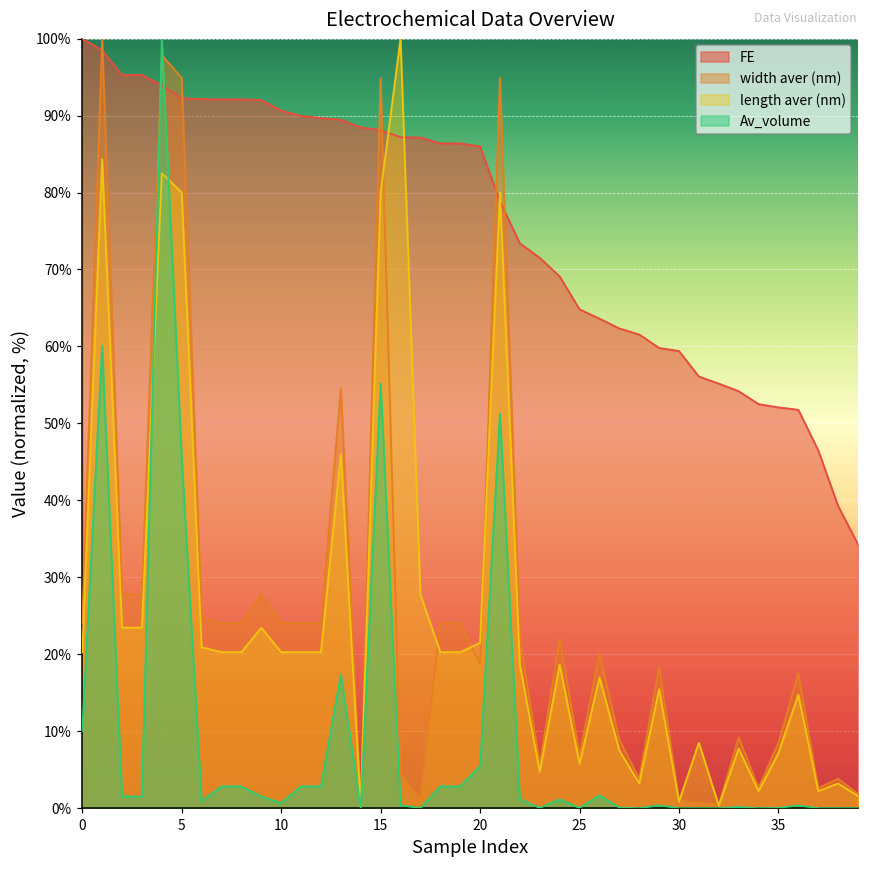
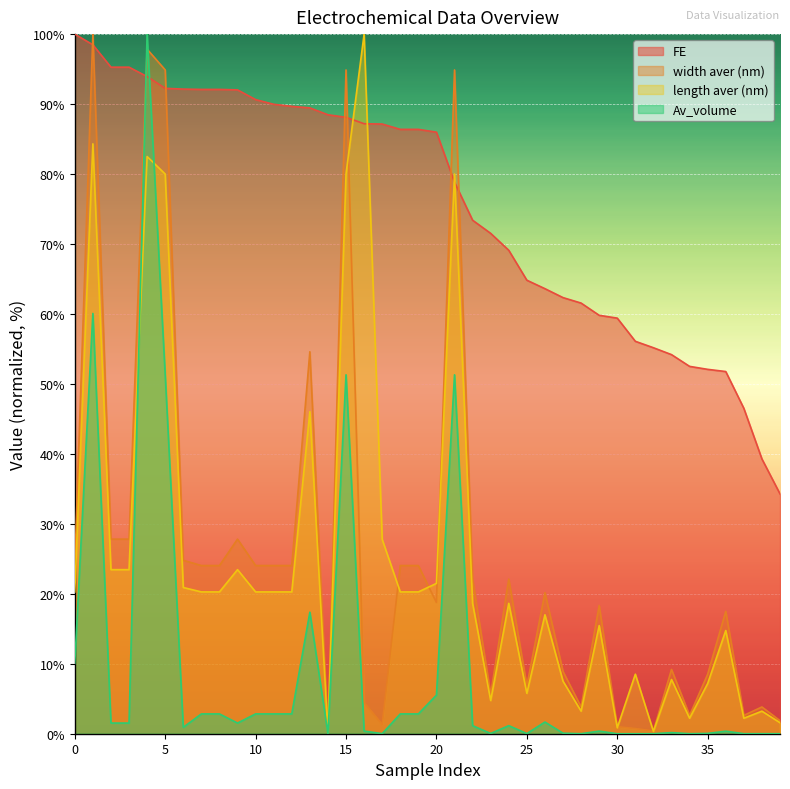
Av_volume, 5: 46% -> 51%
Av_volume, 10: 1% -> 3%
Av_volume, 15: 55% -> 51%
